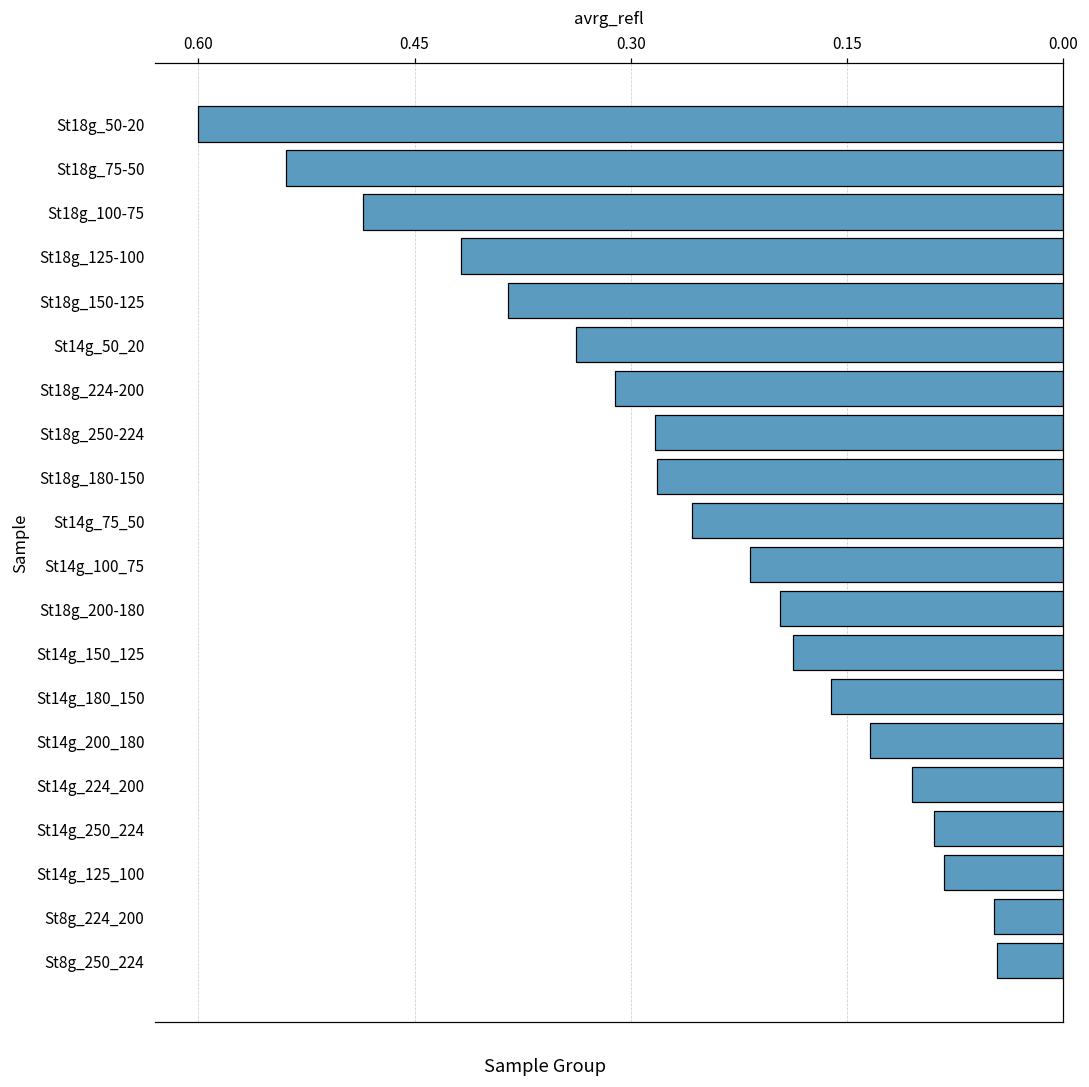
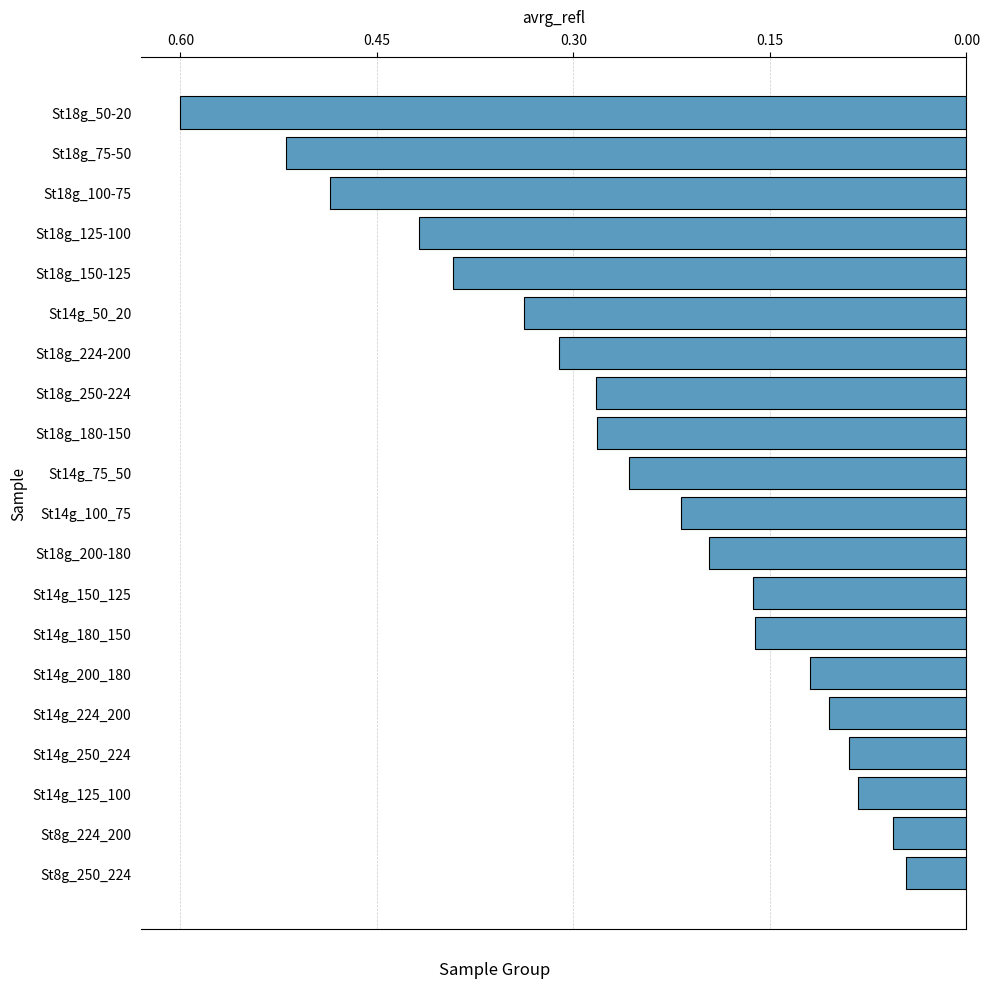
St18g_75-50: 0.542 -> 0.522
St18g_150-125: 0.387 -> 0.394
St14g_150_125: 0.189 -> 0.164
St14g_200_180: 0.135 -> 0.120
St8g_224_200: 0.048 -> 0.056
